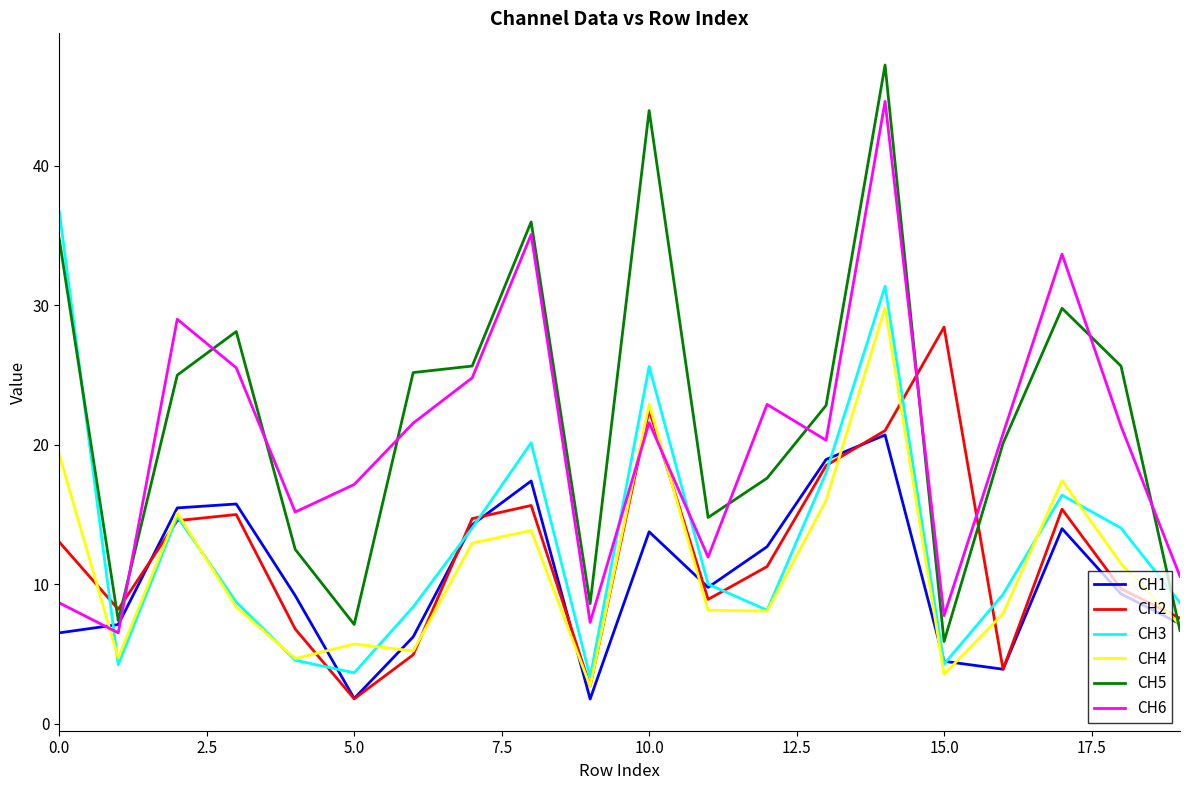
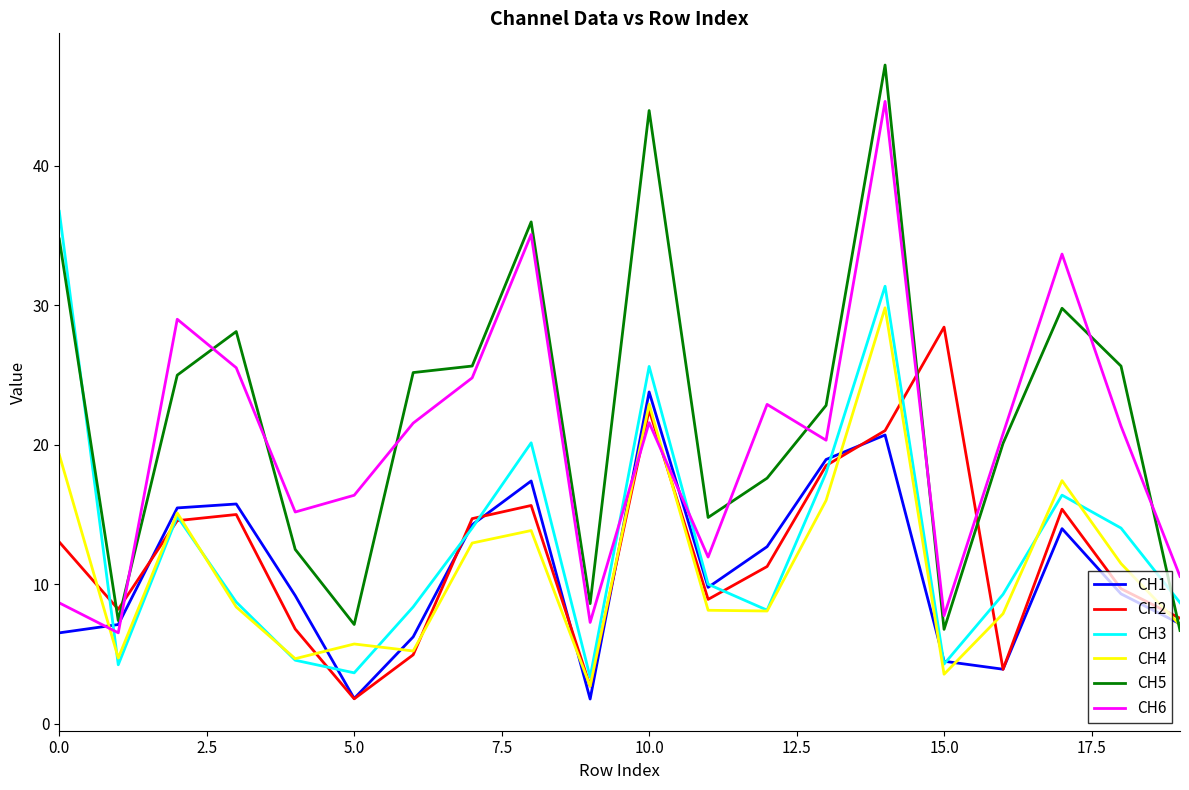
CH6, 5.0: 17.1 -> 16.4
CH1, 10.0: 13.8 -> 23.8
CH5, 15.0: 5.9 -> 6.8
